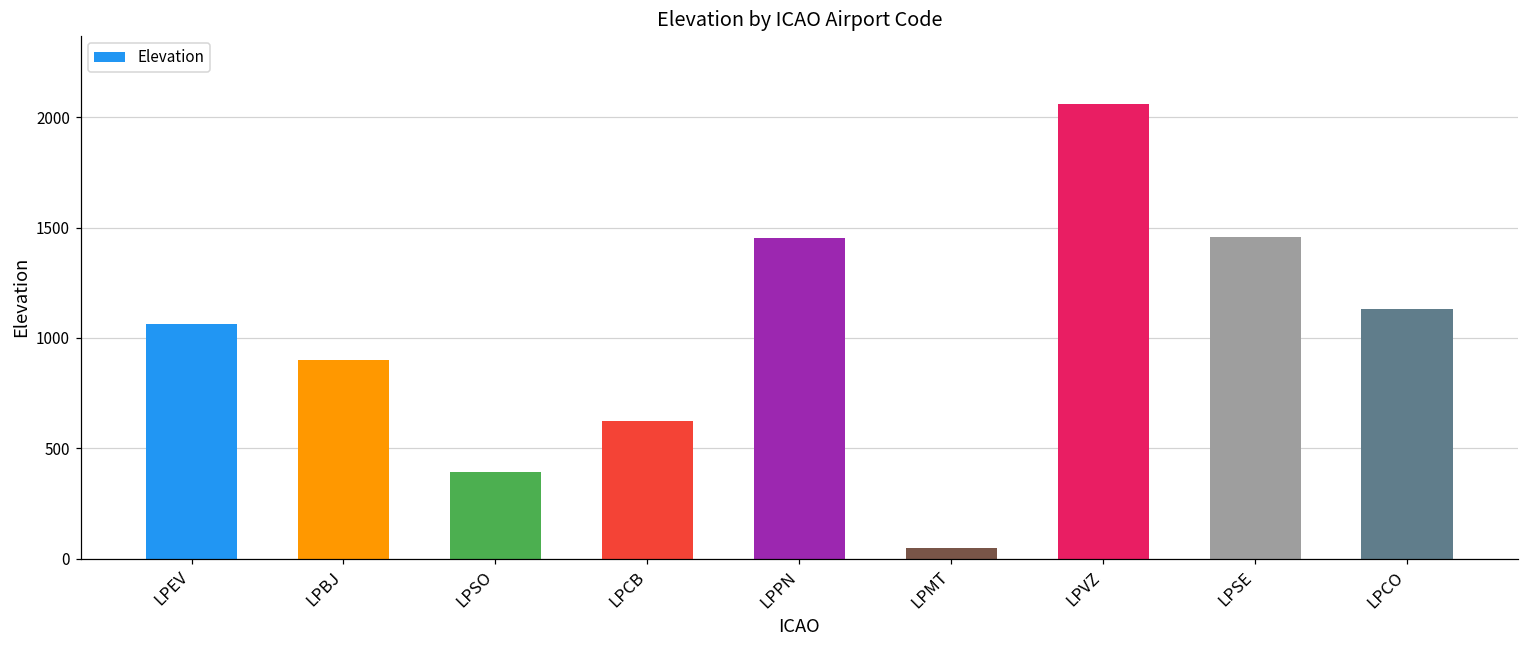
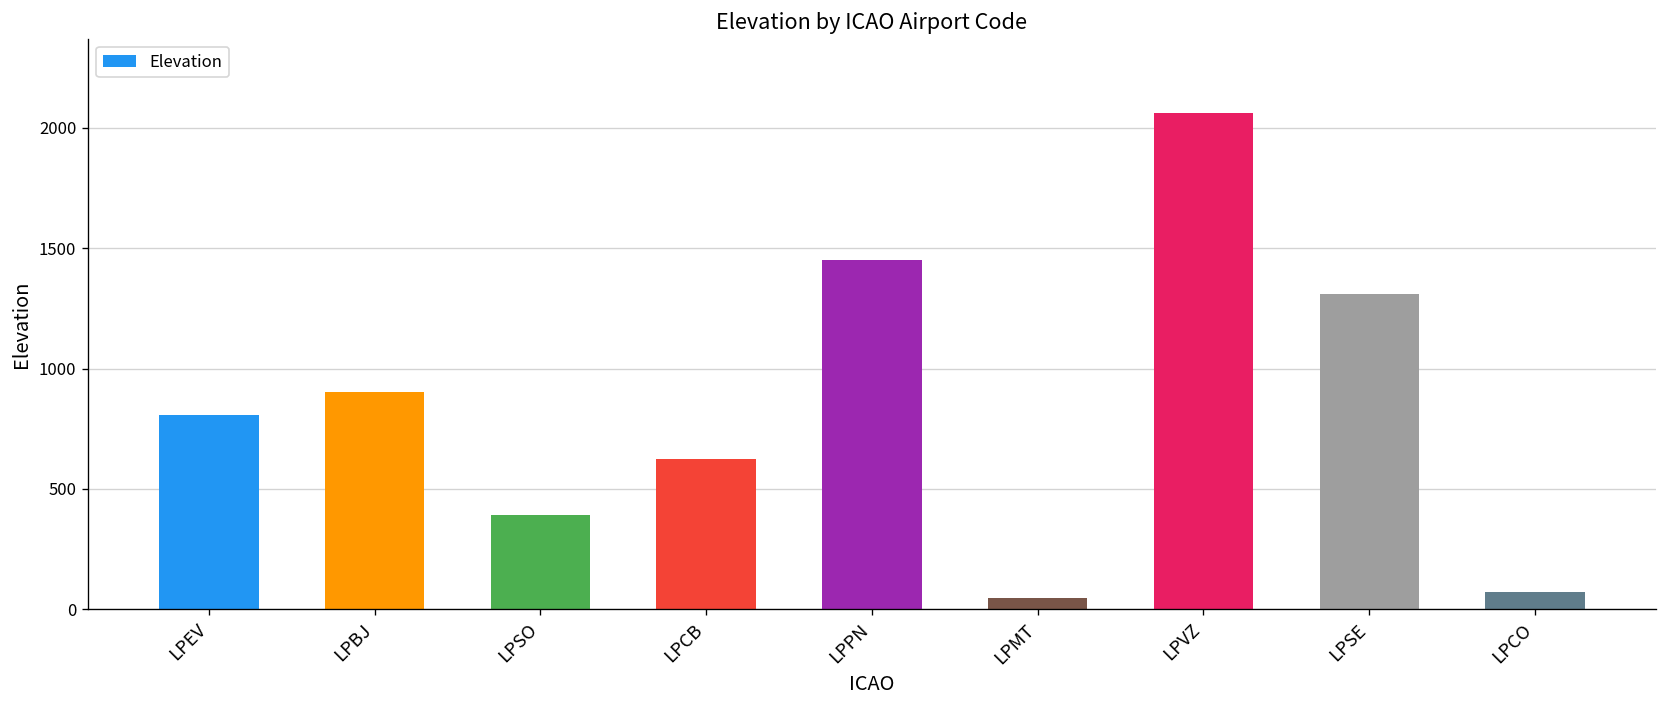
LPEV: 1060 -> 810
LPSE: 1460 -> 1310
LPCO: 1130 -> 70
